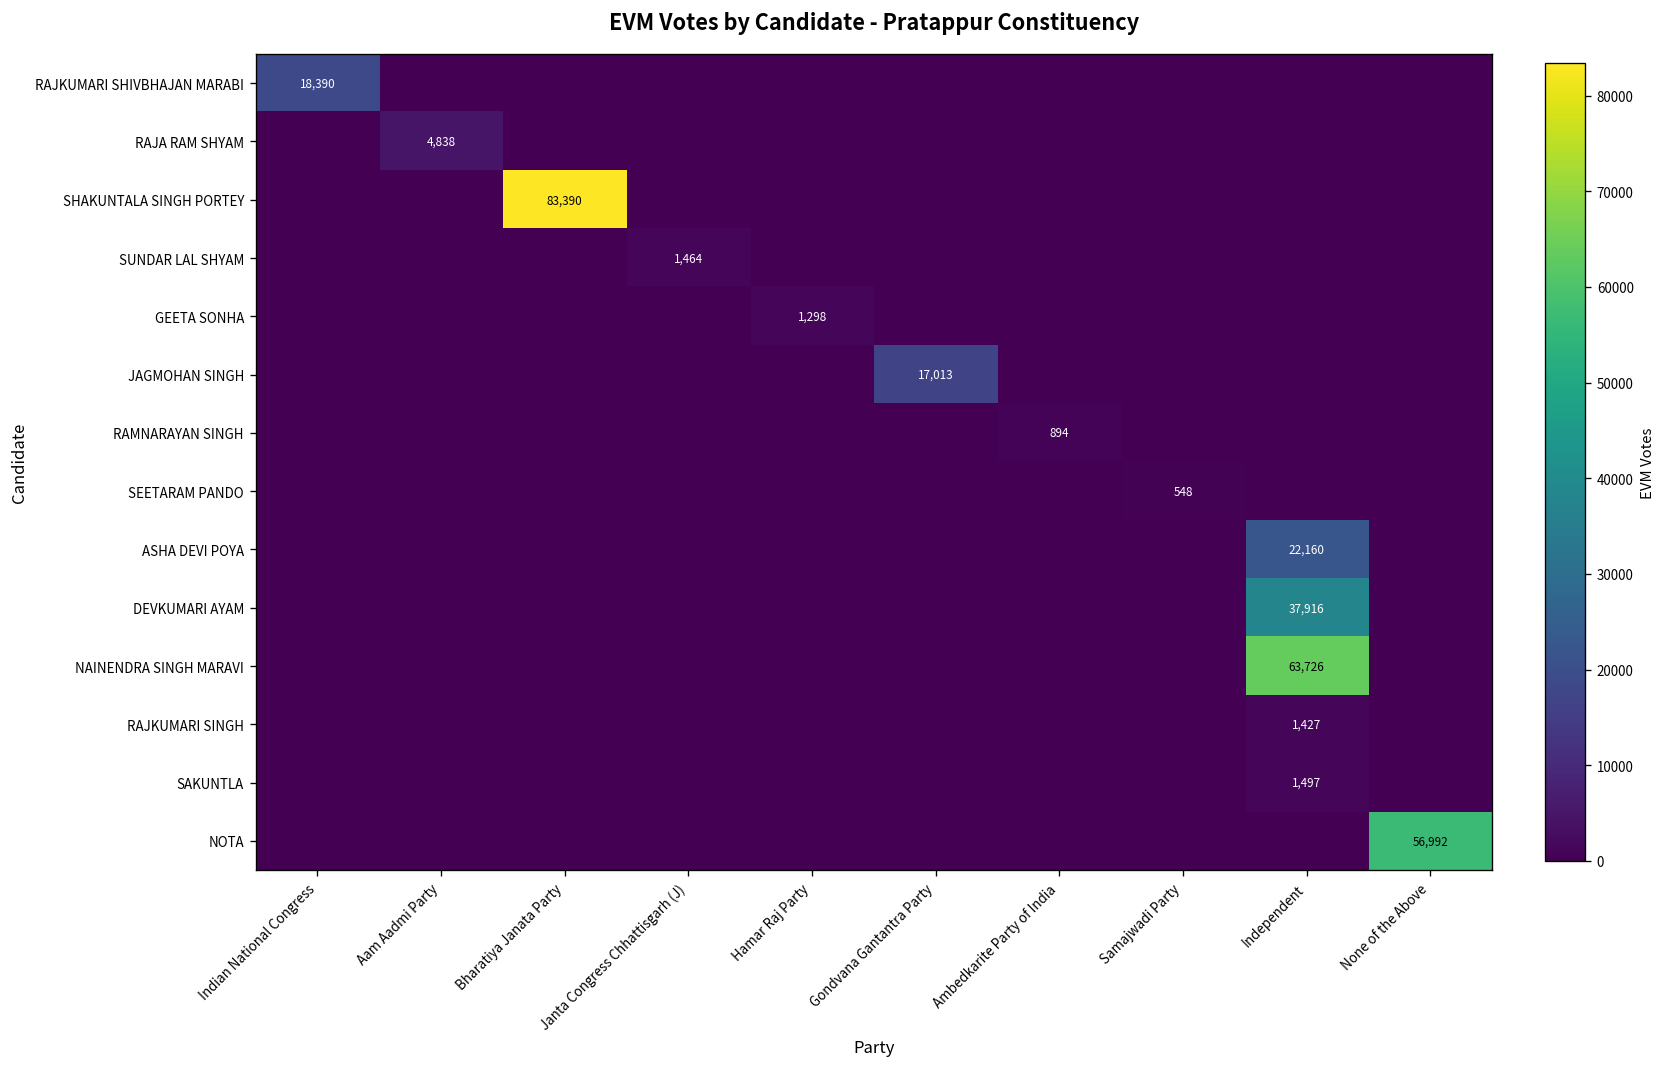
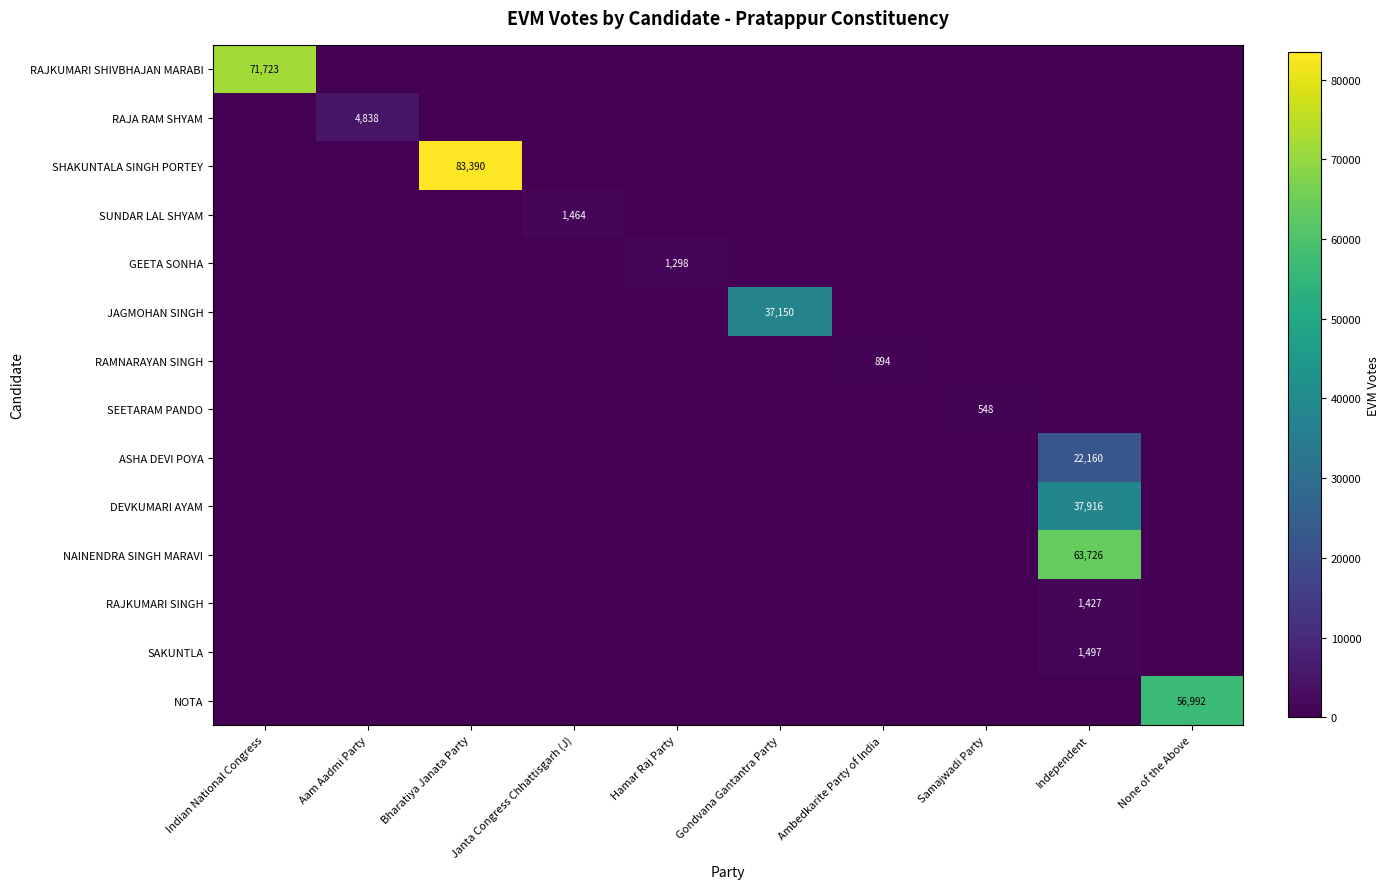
RAJKUMARI SHIVBHAJAN MARABI, Indian National Congress: 18,390 -> 71,723
JAGMOHAN SINGH, Gondvana Gantantra Party: 17,013 -> 37,150
